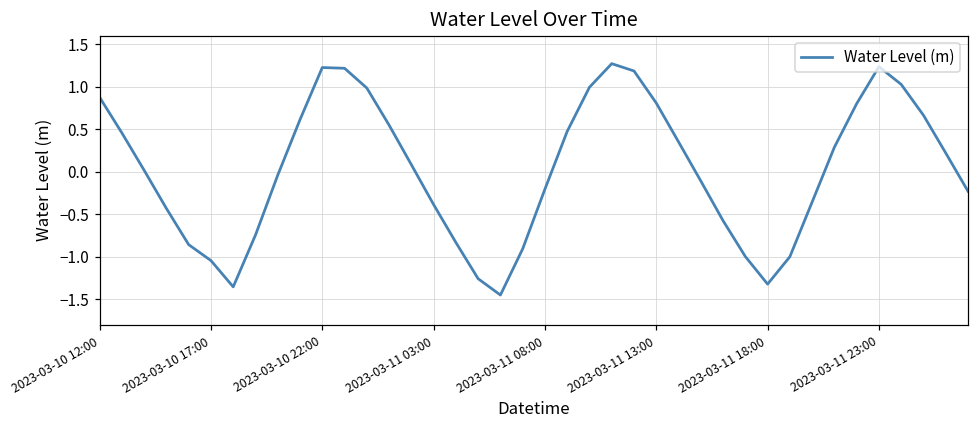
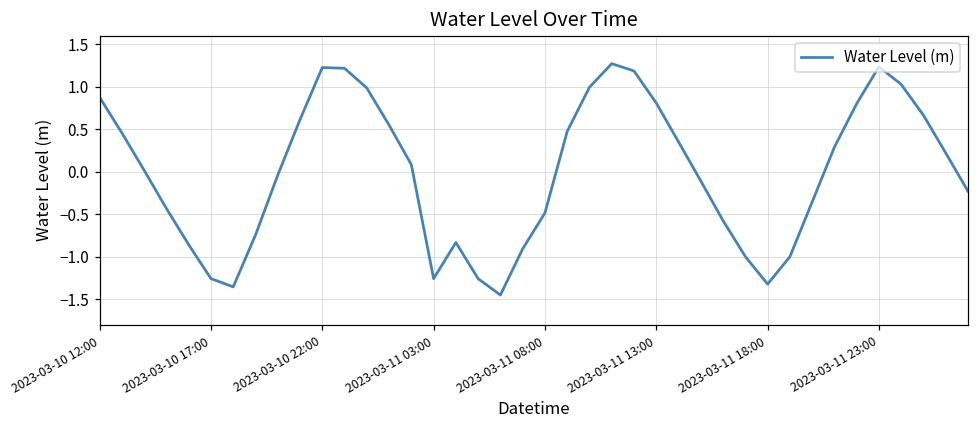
2023-03-10 17:00: -1.0 -> -1.3
2023-03-11 03:00: -0.4 -> -1.3
2023-03-11 08:00: -0.2 -> -0.5
